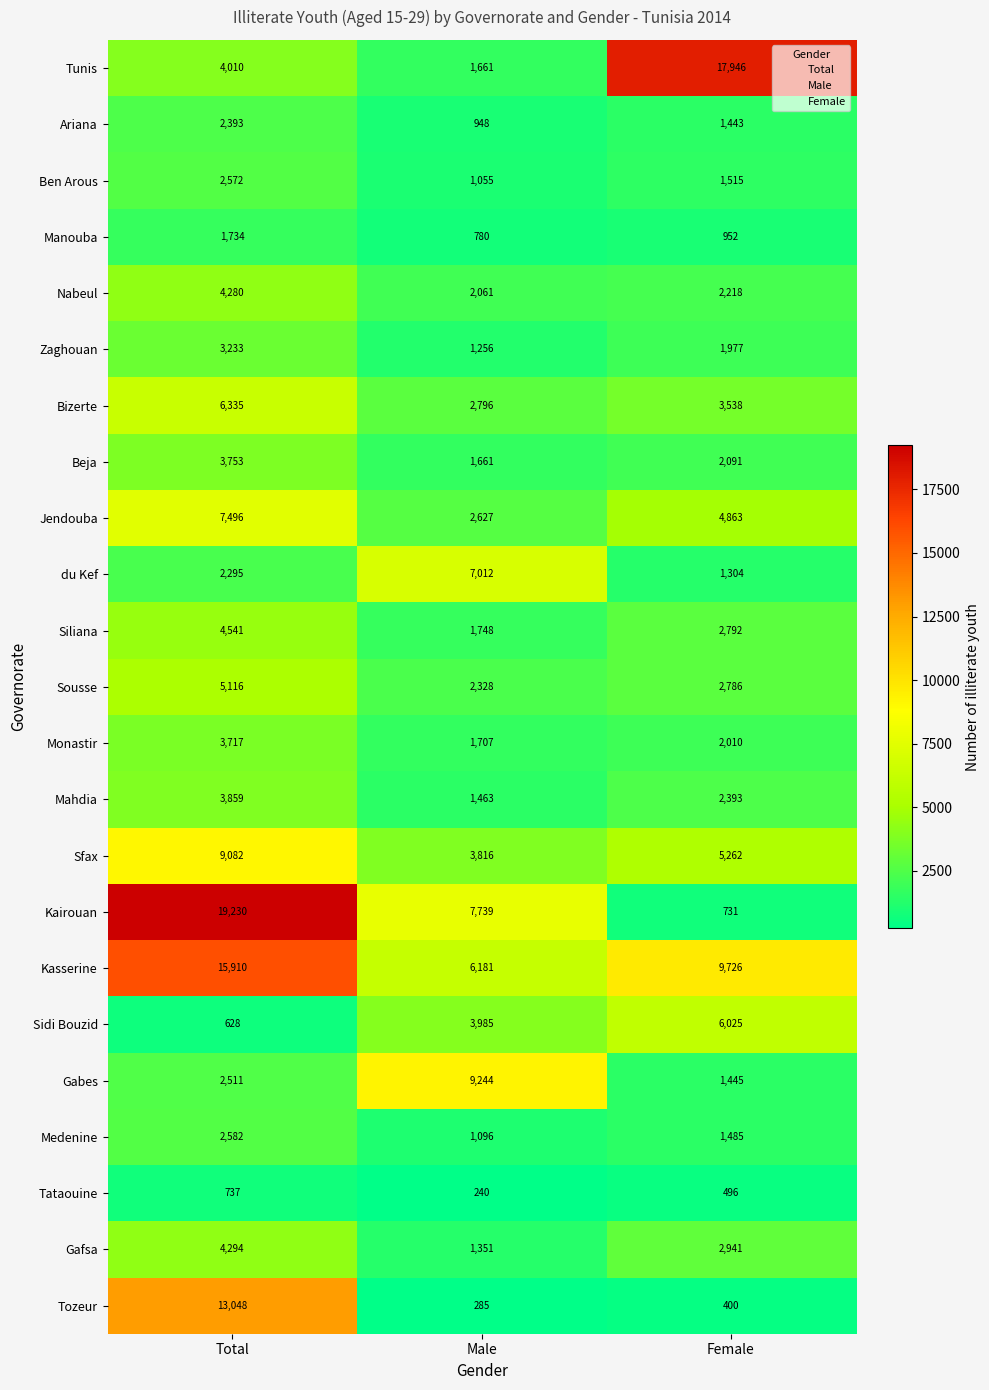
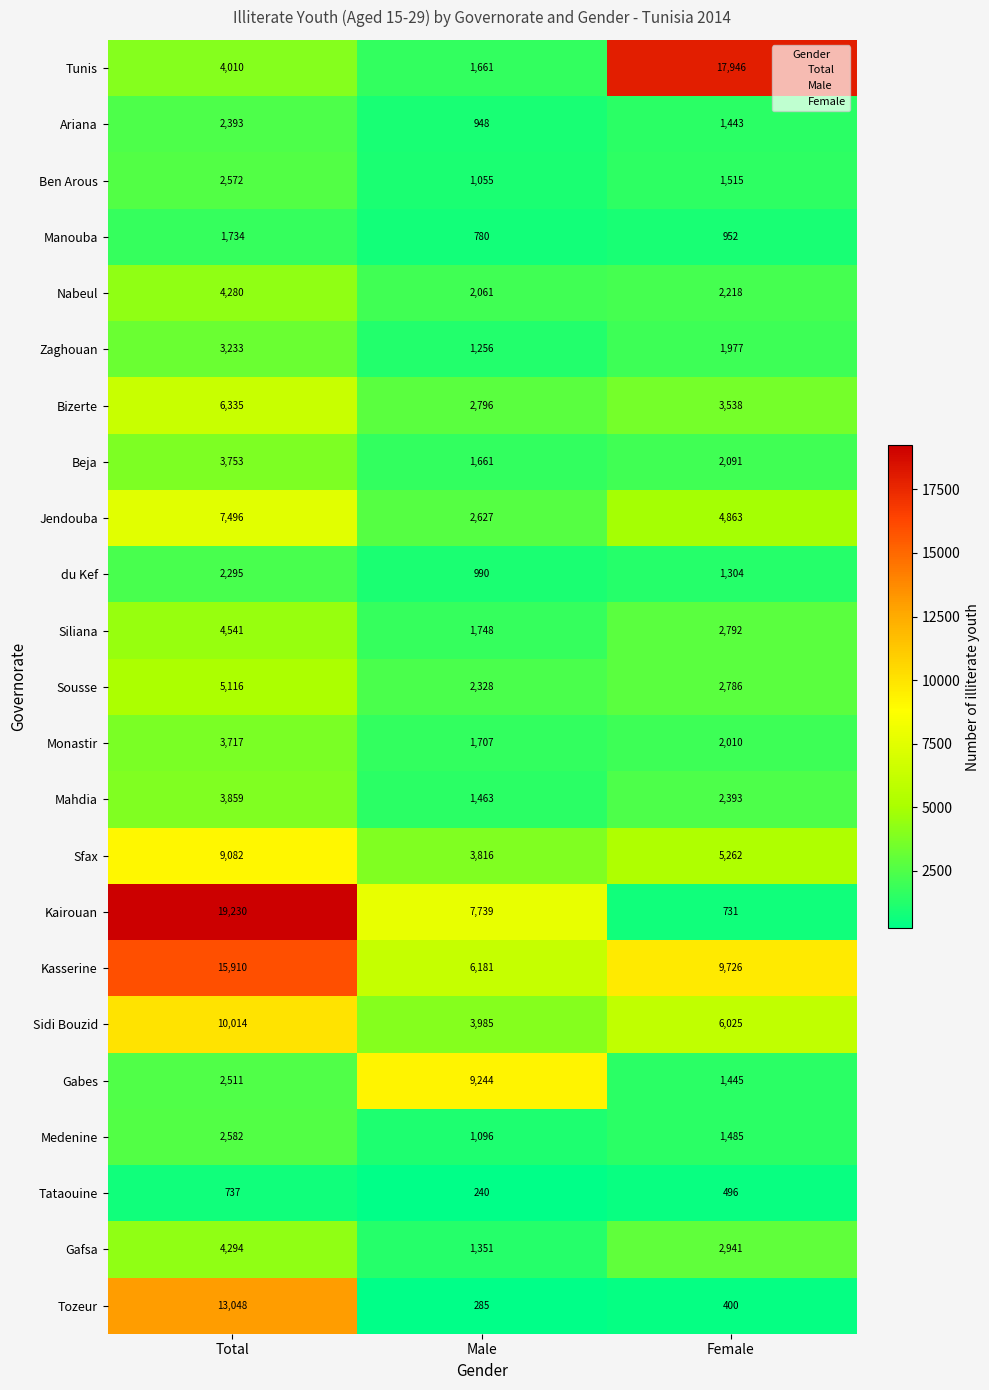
du Kef, Male: 7,012 -> 990
Sidi Bouzid, Total: 628 -> 10,014
